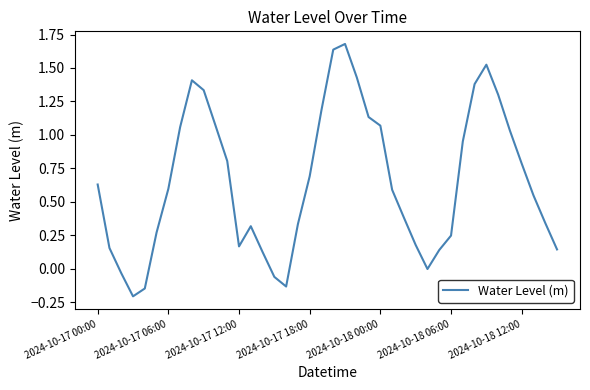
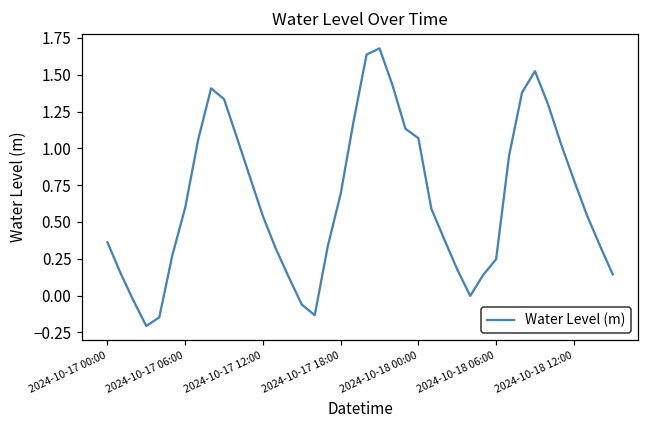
2024-10-17 00:00: 0.63 -> 0.36
2024-10-17 12:00: 0.17 -> 0.54
